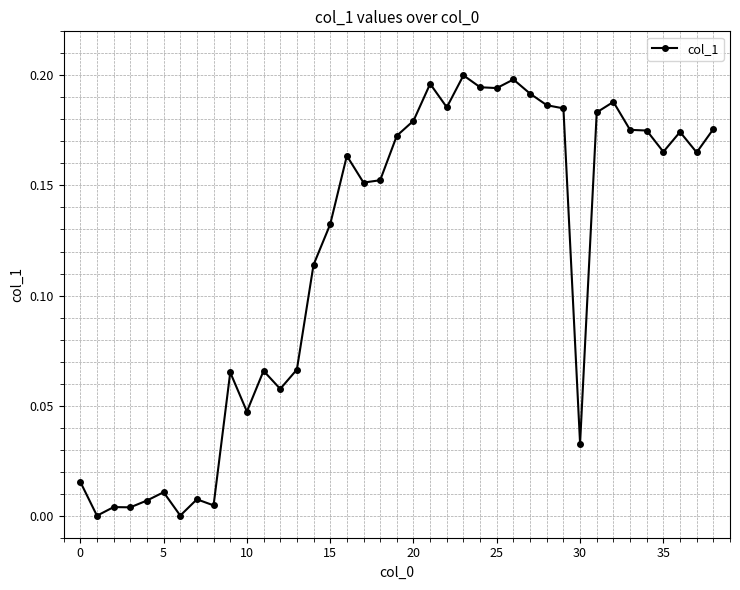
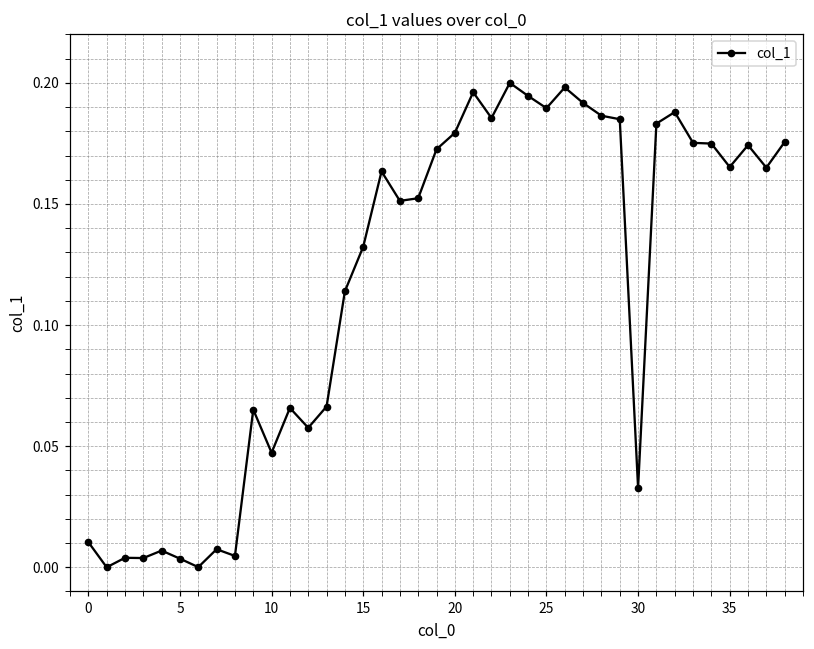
0: 0.015 -> 0.010
5: 0.011 -> 0.004
25: 0.194 -> 0.190
